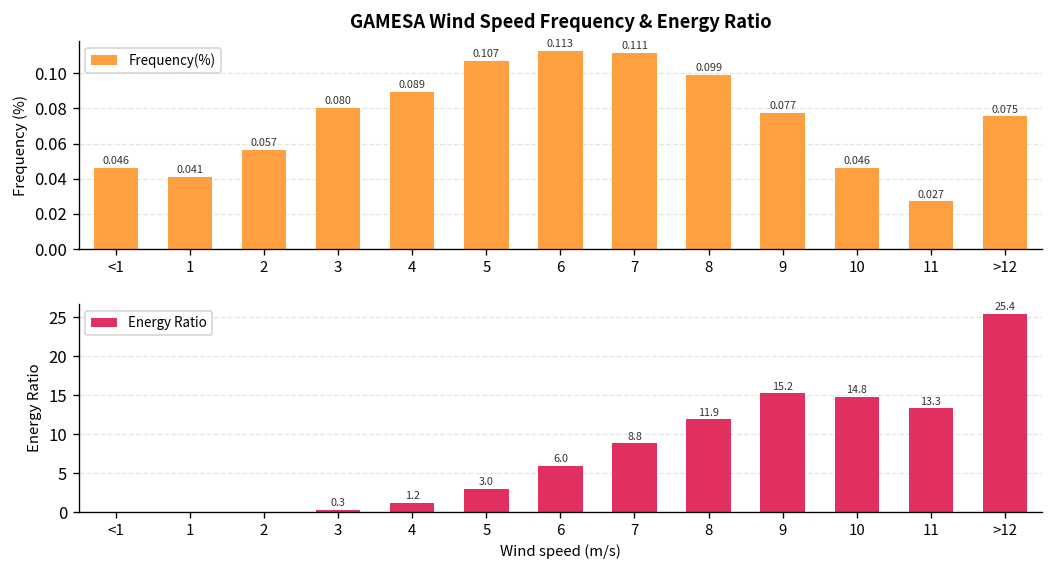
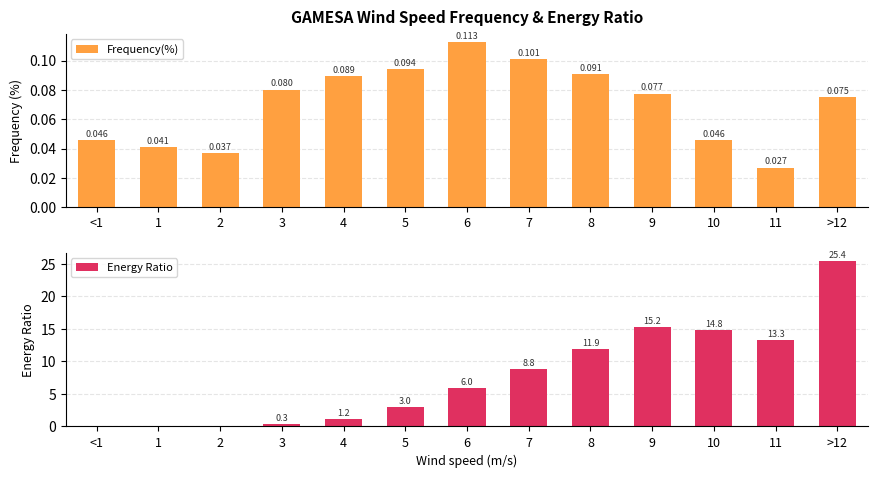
GAMESA Wind Speed Frequency & Energy Ratio, 2: 0.057 -> 0.037
GAMESA Wind Speed Frequency & Energy Ratio, 5: 0.107 -> 0.094
GAMESA Wind Speed Frequency & Energy Ratio, 7: 0.111 -> 0.101
GAMESA Wind Speed Frequency & Energy Ratio, 8: 0.099 -> 0.091
